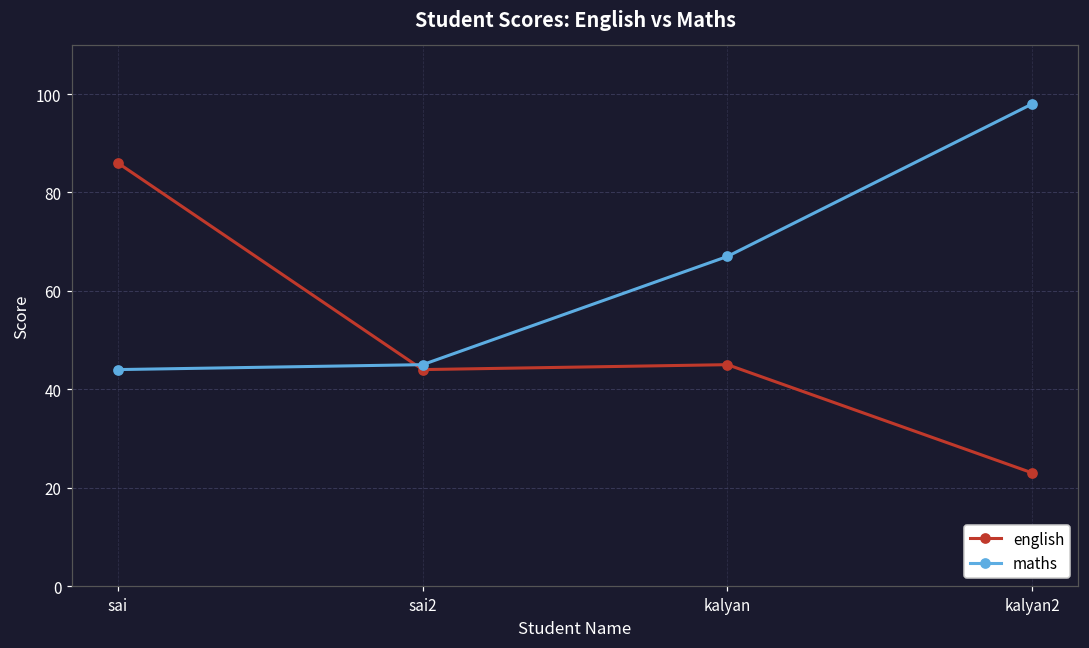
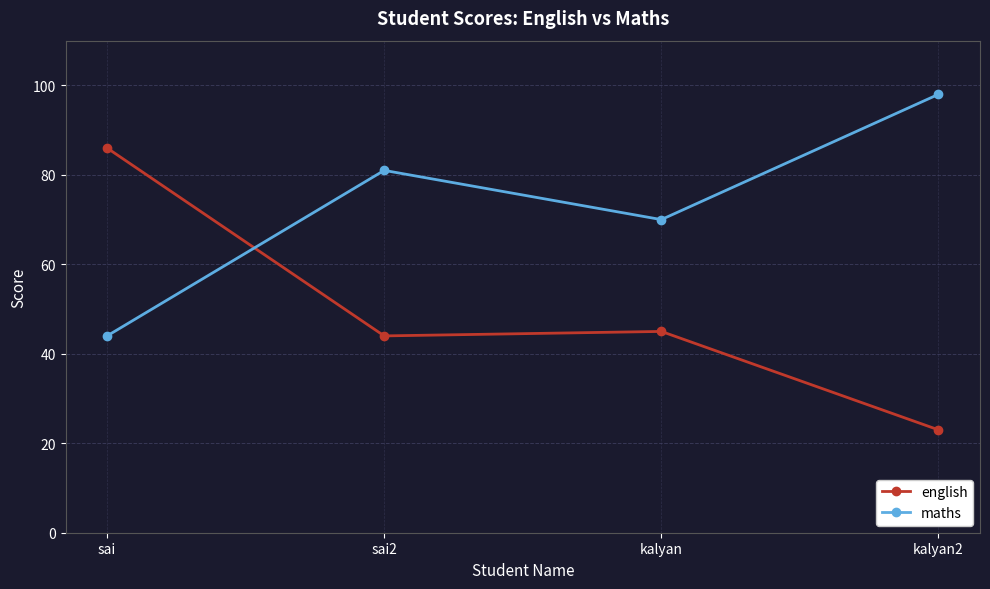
maths, sai2: 45 -> 81
maths, kalyan: 67 -> 70
